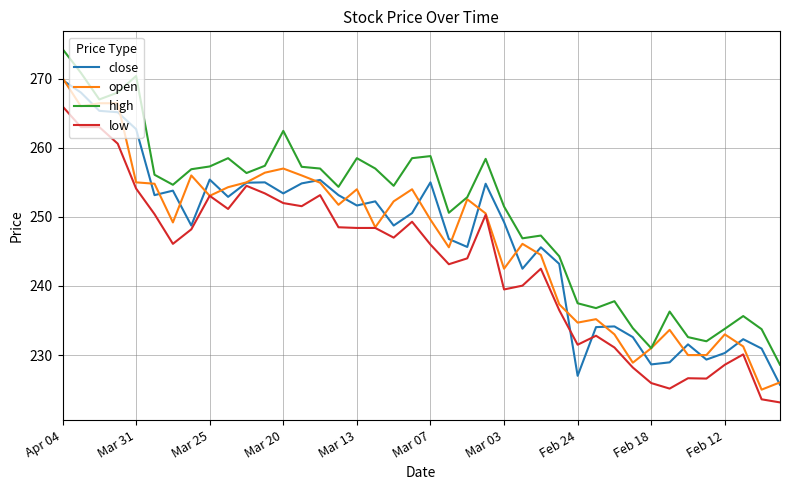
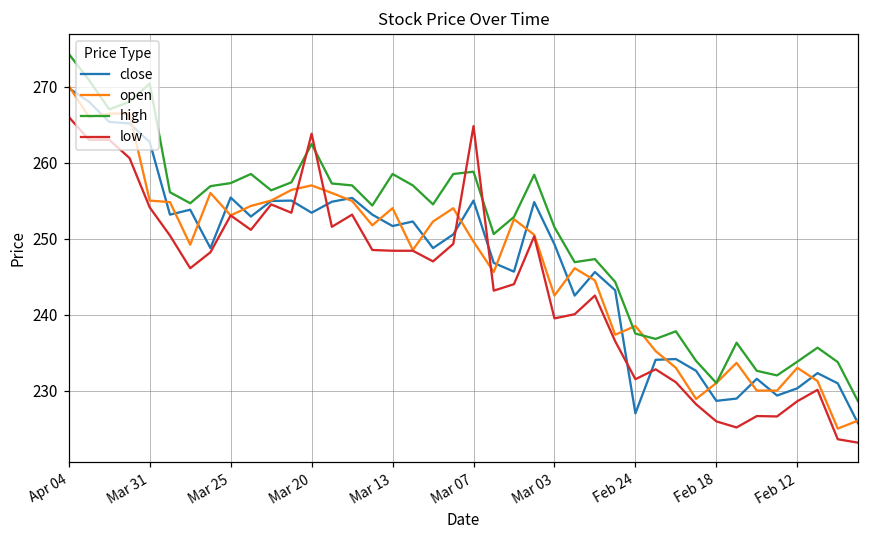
low, Mar 20: 252 -> 264
low, Mar 07: 246 -> 265
open, Feb 24: 235 -> 239
